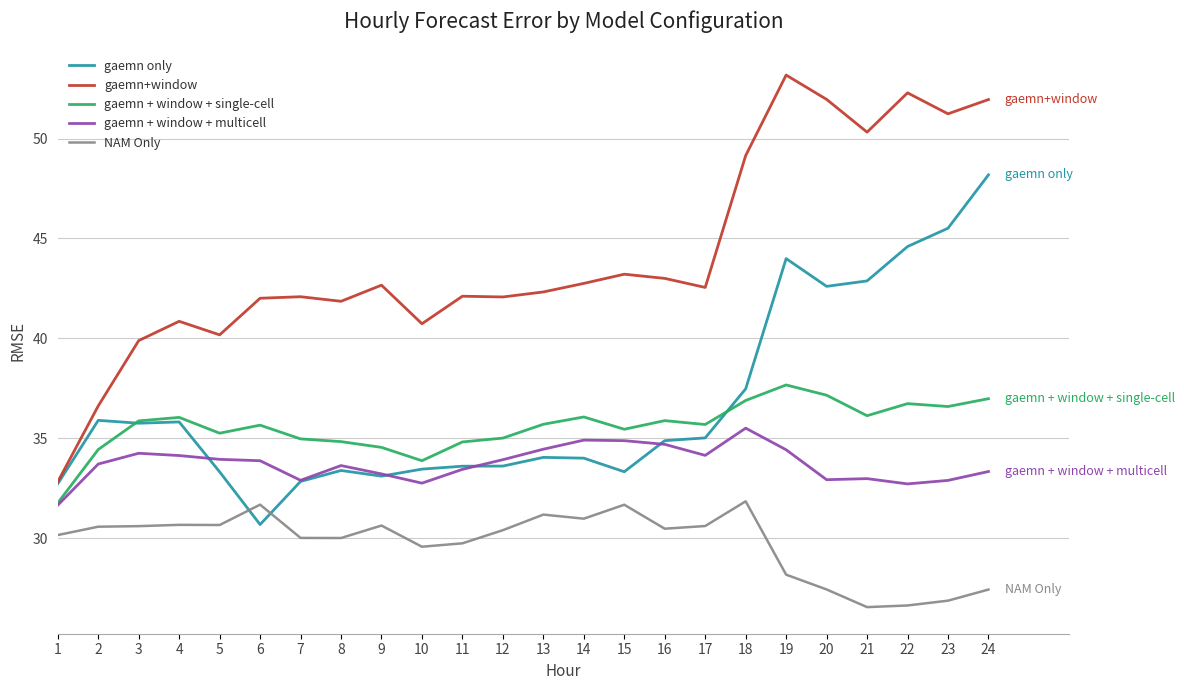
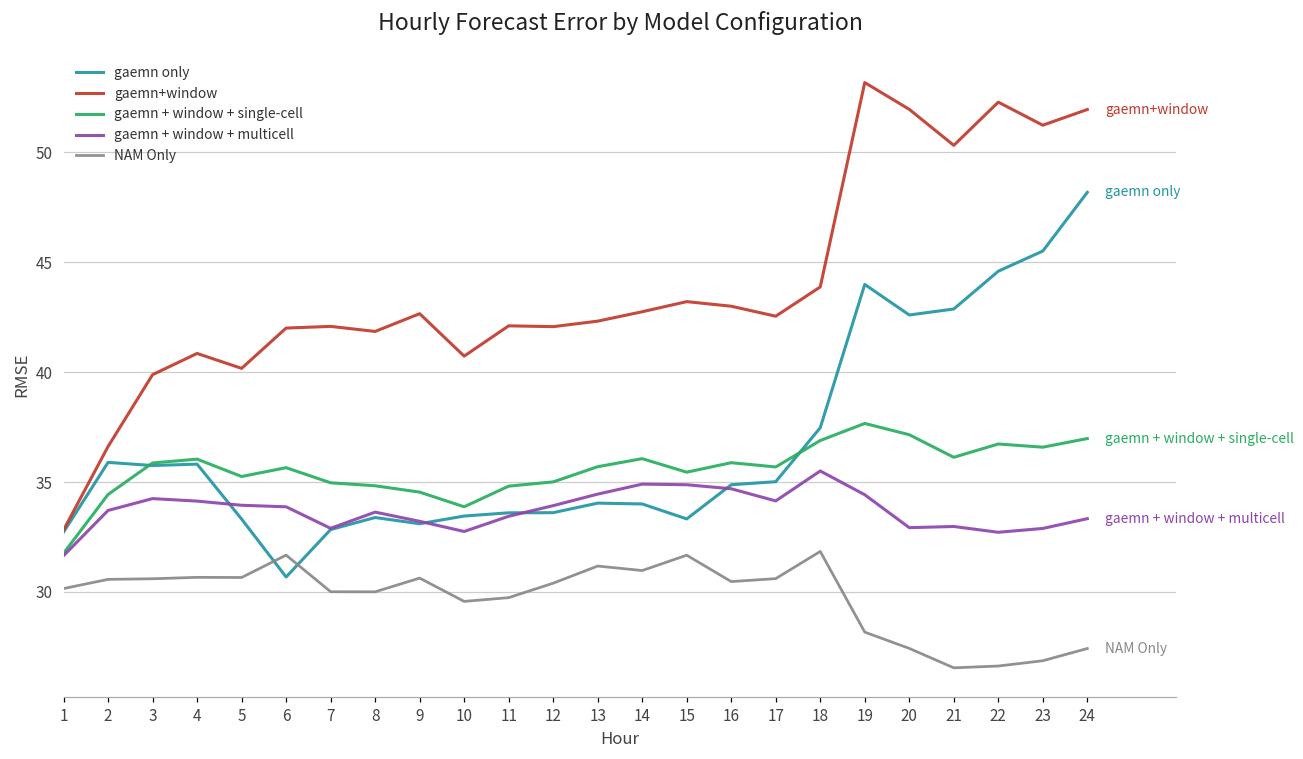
gaemn+window, 18: 49.1 -> 43.9
